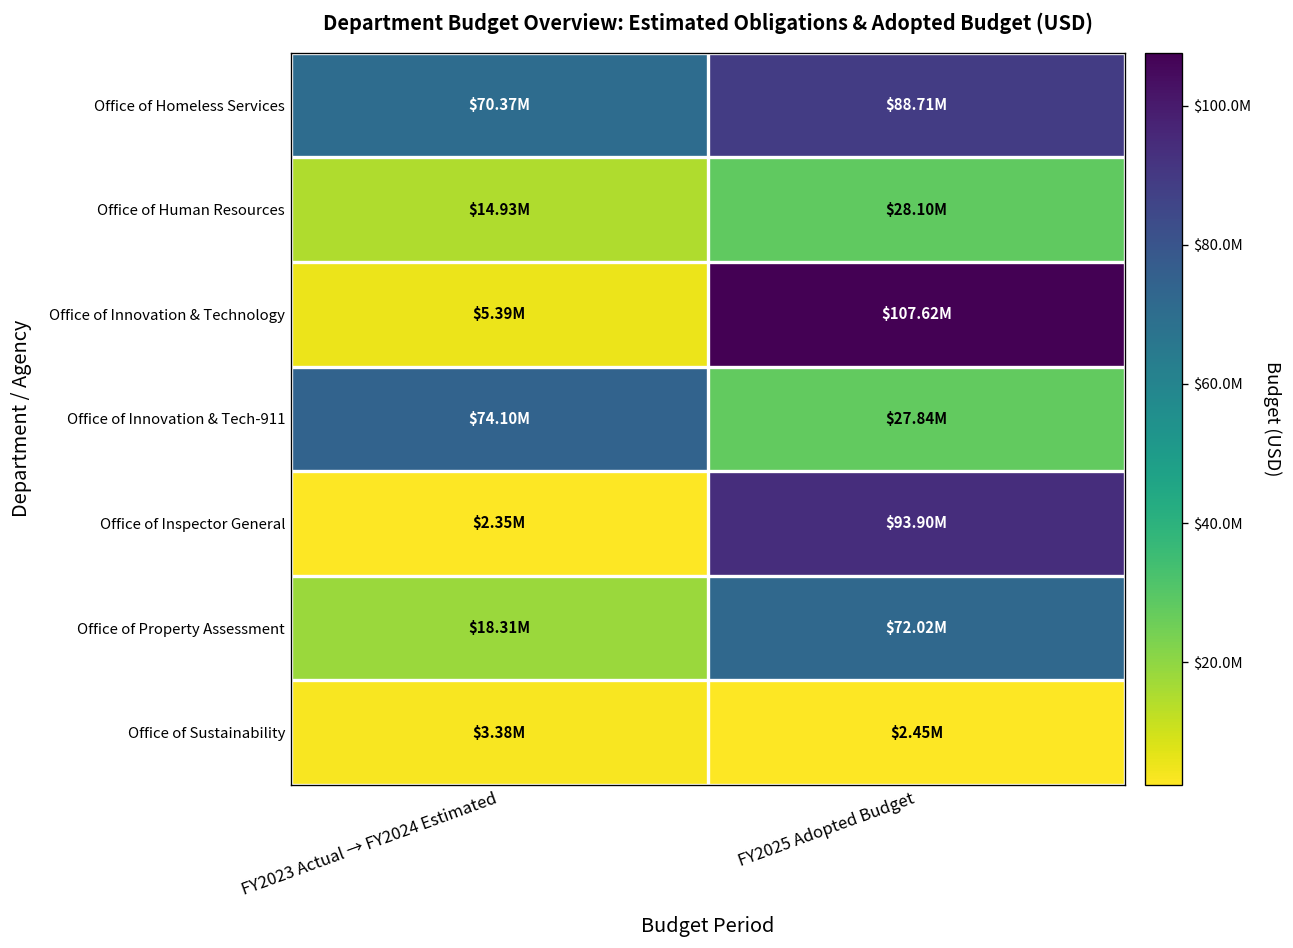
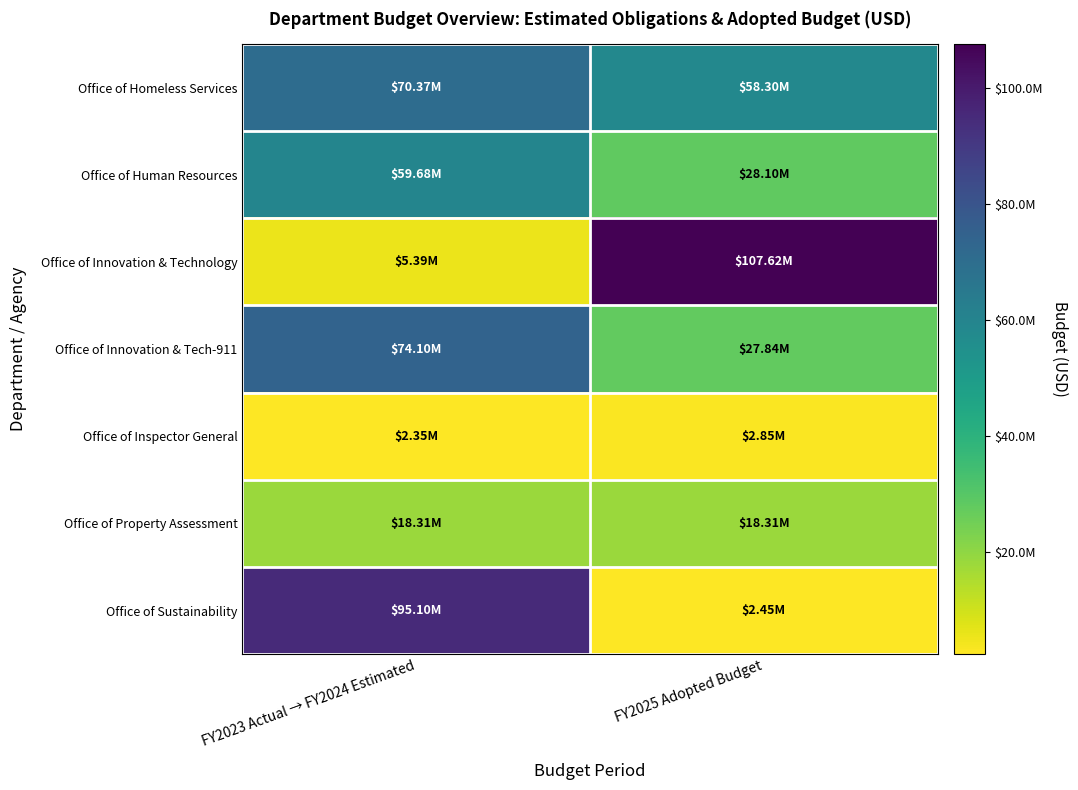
Office of Homeless Services, FY2025 Adopted Budget: $88.71M -> $58.30M
Office of Human Resources, FY2023 Actual → FY2024 Estimated: $14.93M -> $59.68M
Office of Inspector General, FY2025 Adopted Budget: $93.90M -> $2.85M
Office of Property Assessment, FY2025 Adopted Budget: $72.02M -> $18.31M
Office of Sustainability, FY2023 Actual → FY2024 Estimated: $3.38M -> $95.10M
